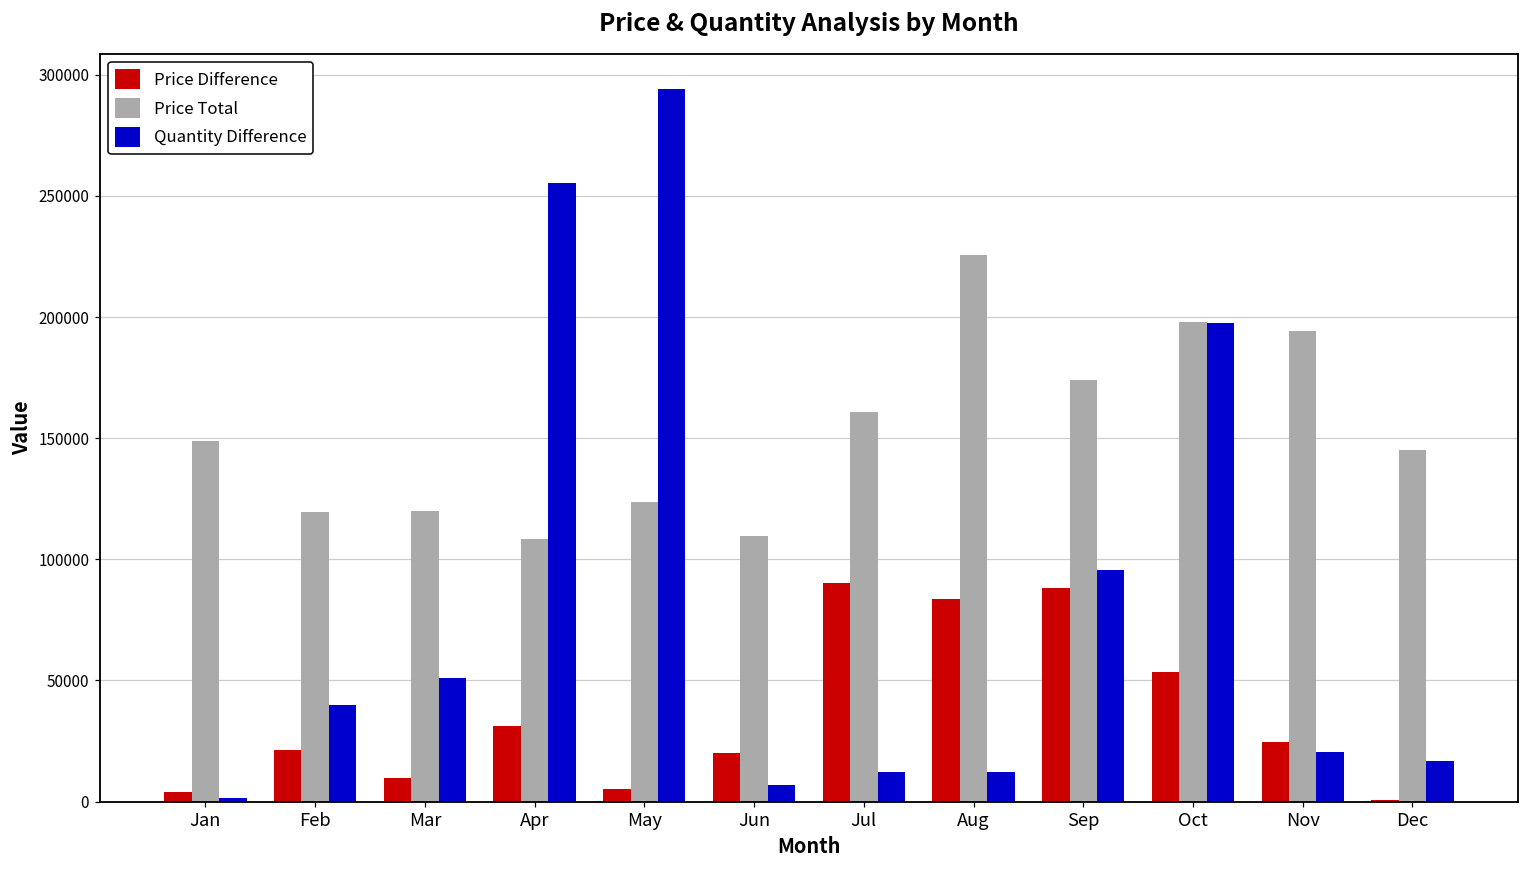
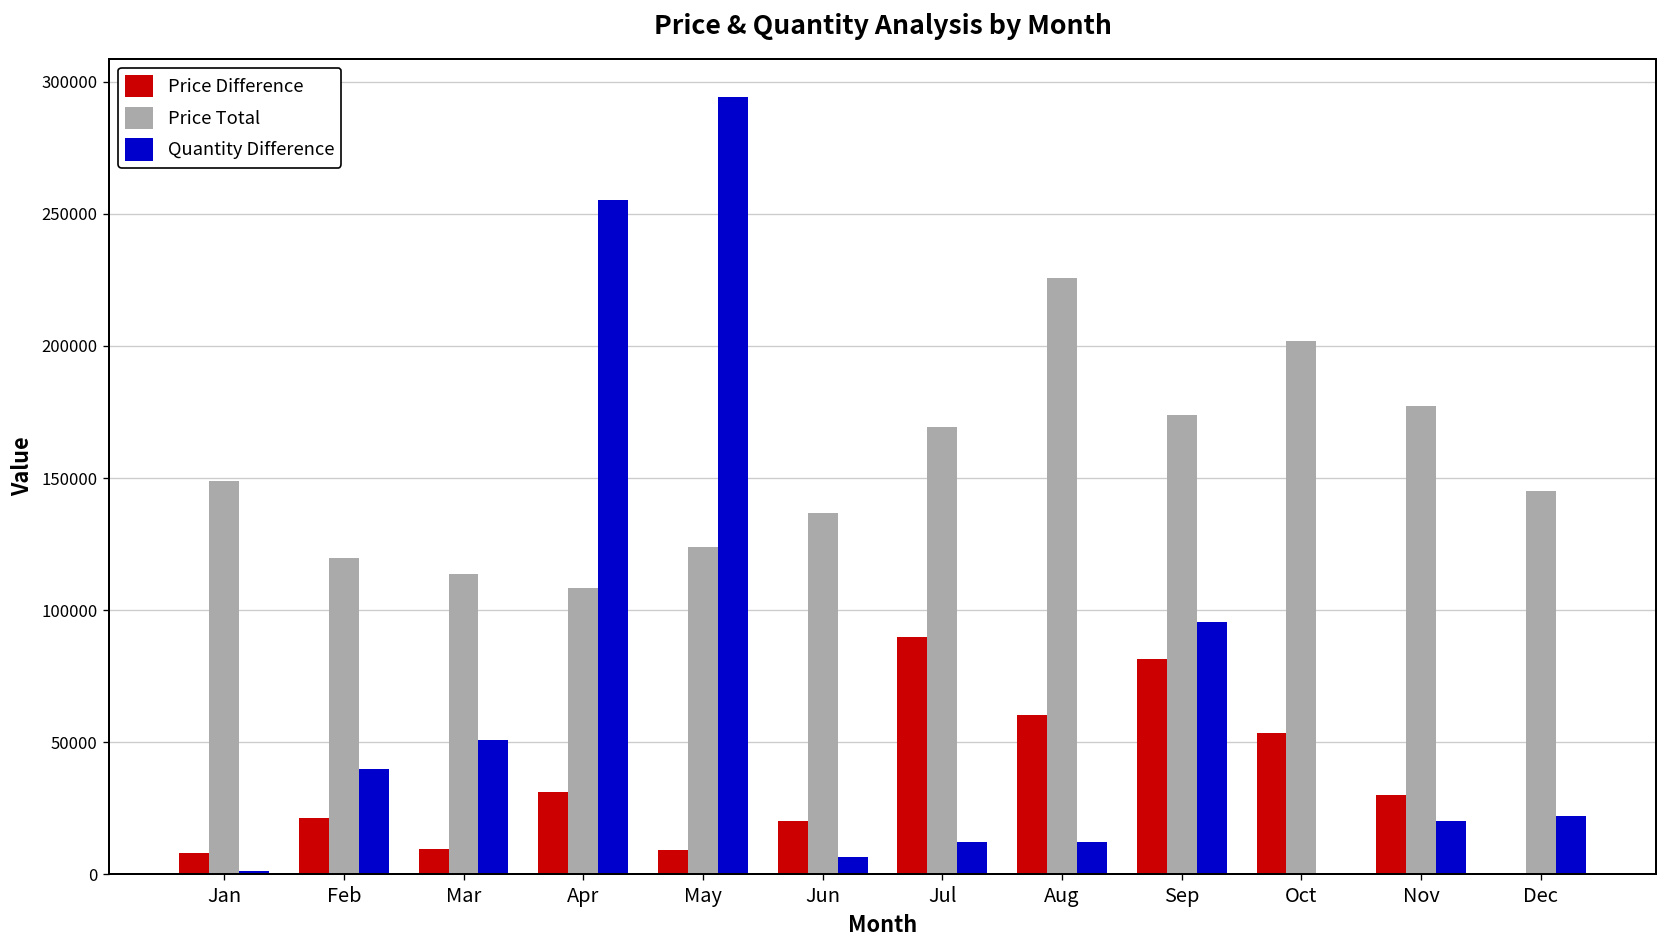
Price Difference, Jan: 4000 -> 8000
Price Total, Mar: 120000 -> 114000
Price Difference, May: 5000 -> 9000
Price Total, Jun: 110000 -> 137000
Price Total, Jul: 161000 -> 169000
Price Difference, Aug: 83000 -> 60000
Price Difference, Sep: 88000 -> 81000
Price Total, Oct: 198000 -> 202000
Quantity Difference, Oct: 198000 -> 0
Price Difference, Nov: 25000 -> 30000
Price Total, Nov: 194000 -> 177000
Quantity Difference, Dec: 17000 -> 22000
